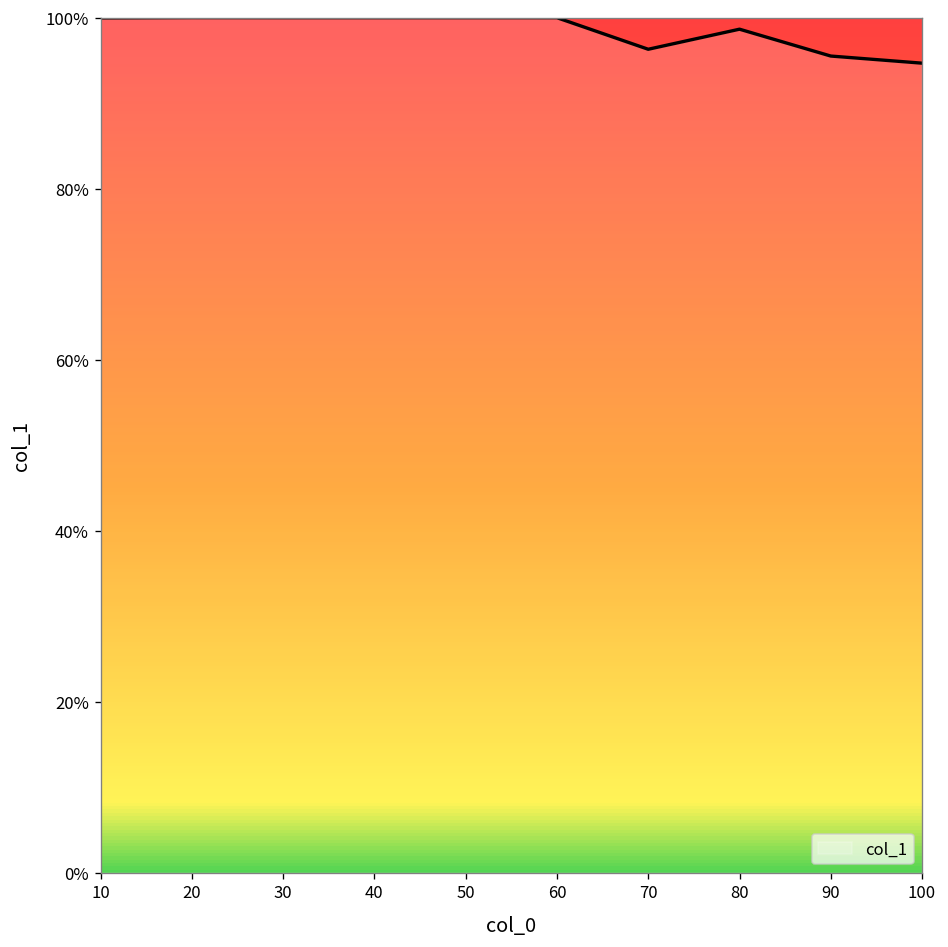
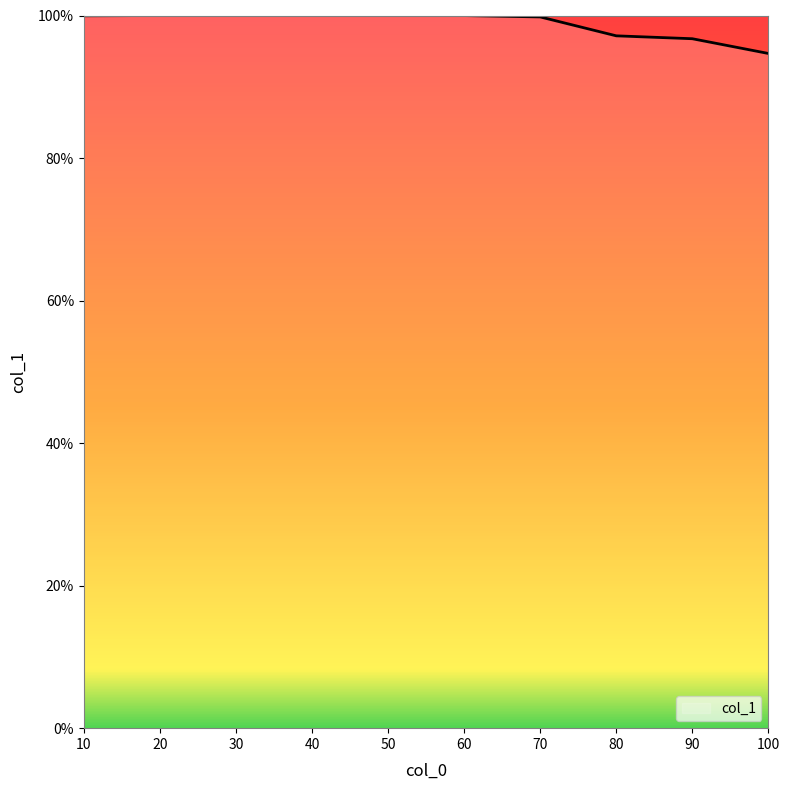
70: 96% -> 100%
80: 99% -> 97%
90: 96% -> 97%
